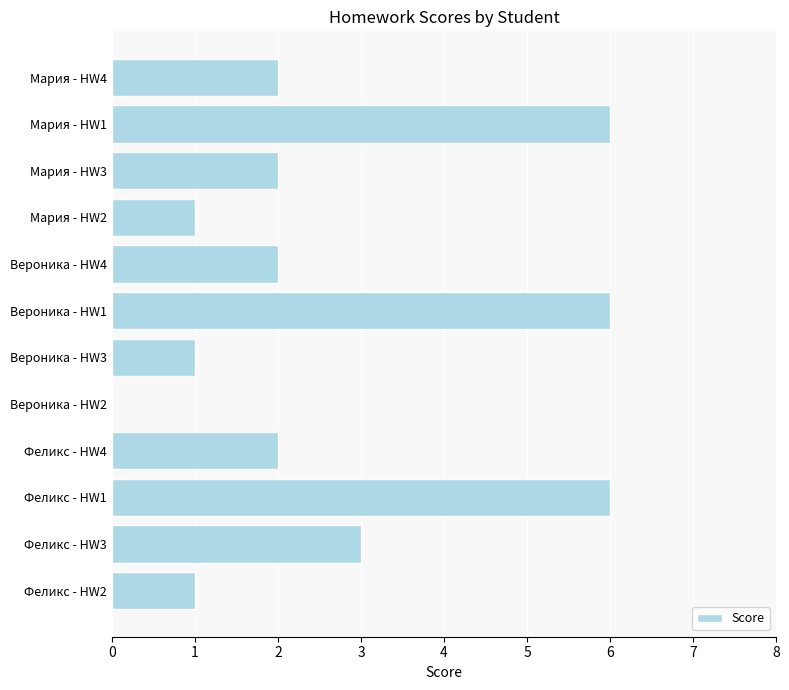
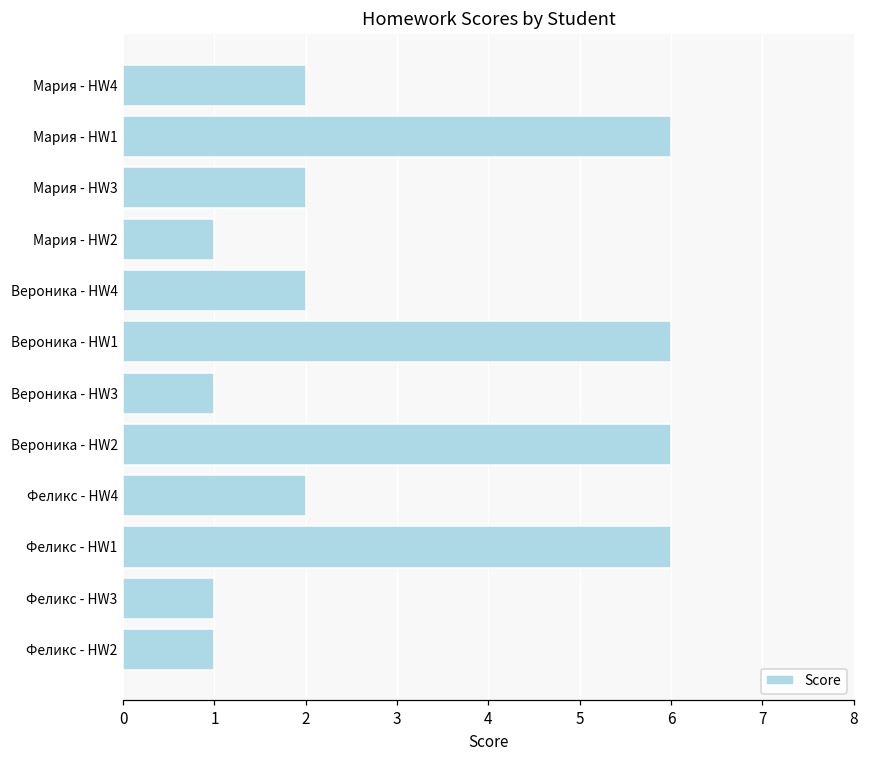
Вероника - HW2: 0 -> 6
Феликс - HW3: 3 -> 1
